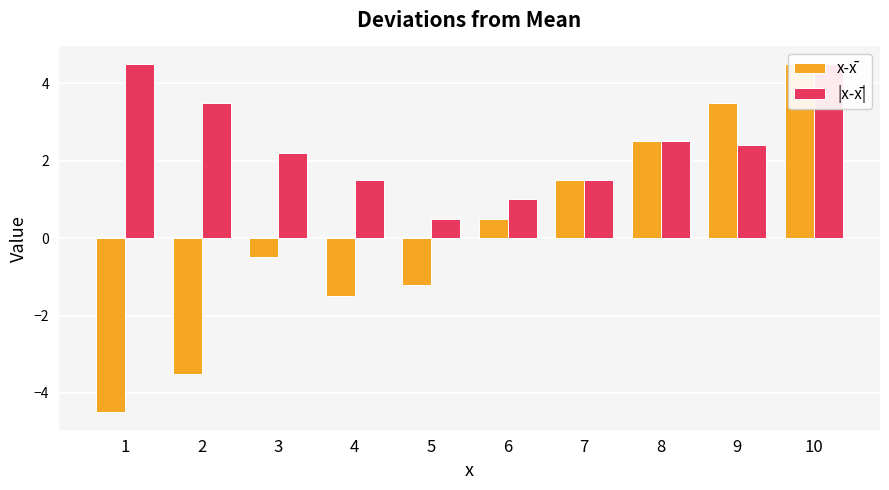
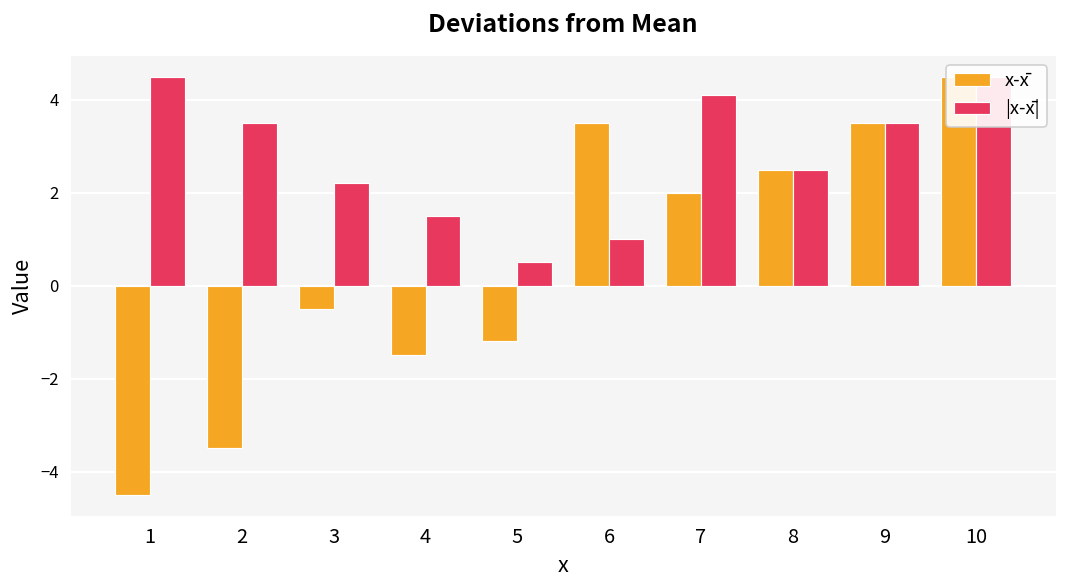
x-x̄, 6: 0.5 -> 3.5
x-x̄, 7: 1.5 -> 2.0
|x-x̄|, 7: 1.5 -> 4.1
|x-x̄|, 9: 2.4 -> 3.5
